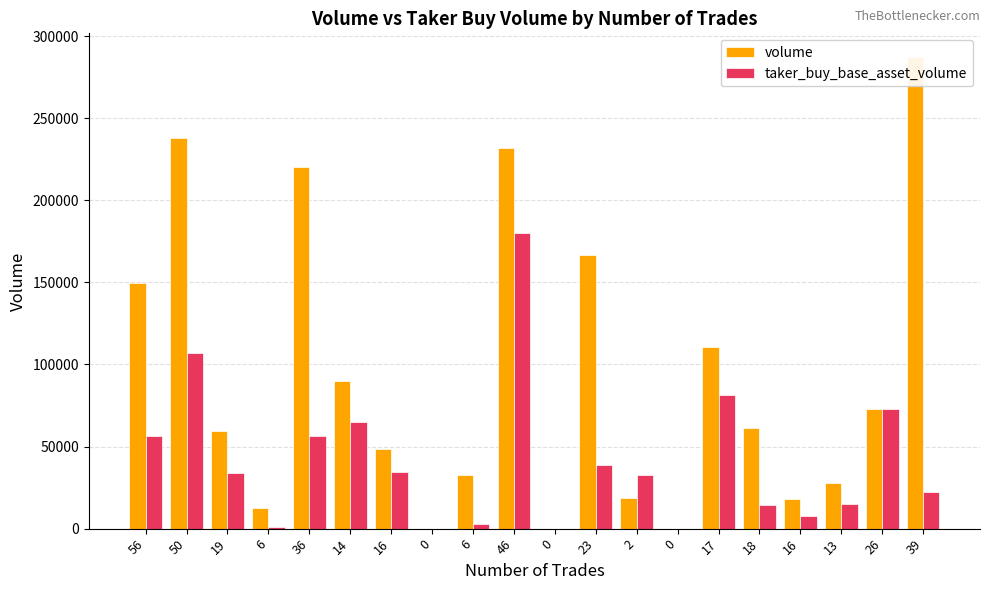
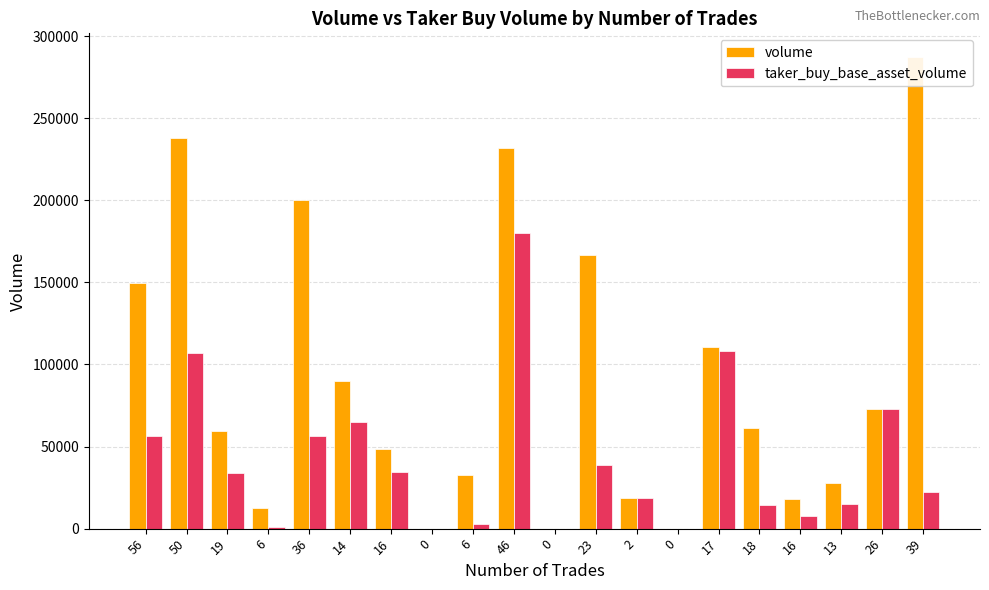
volume, 36: 220000 -> 200000
taker_buy_base_asset_volume, 2: 33000 -> 18000
taker_buy_base_asset_volume, 17: 81000 -> 108000
